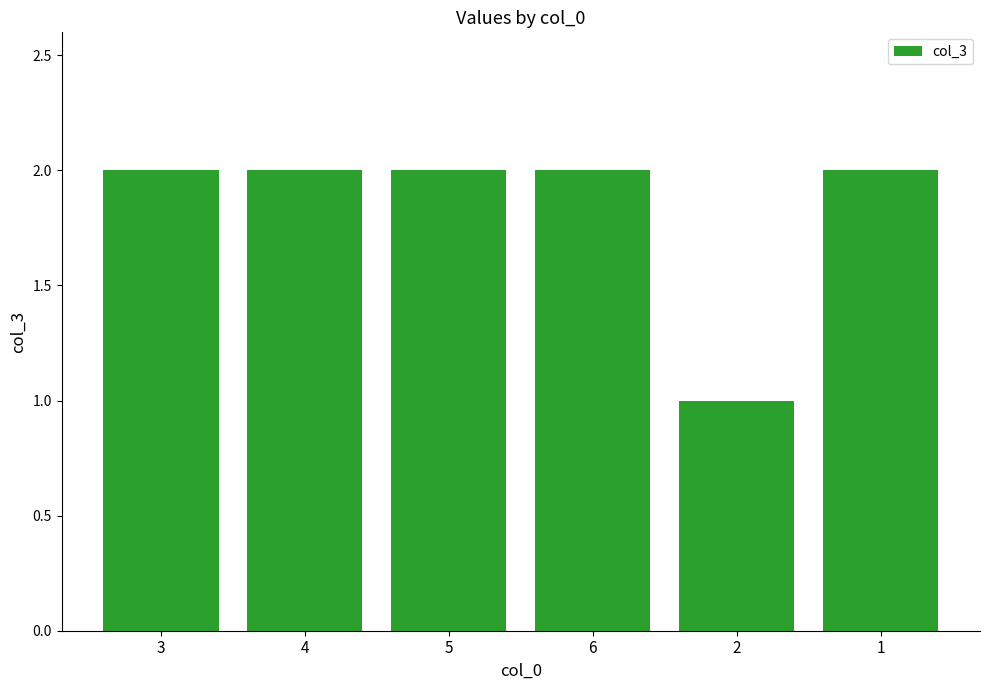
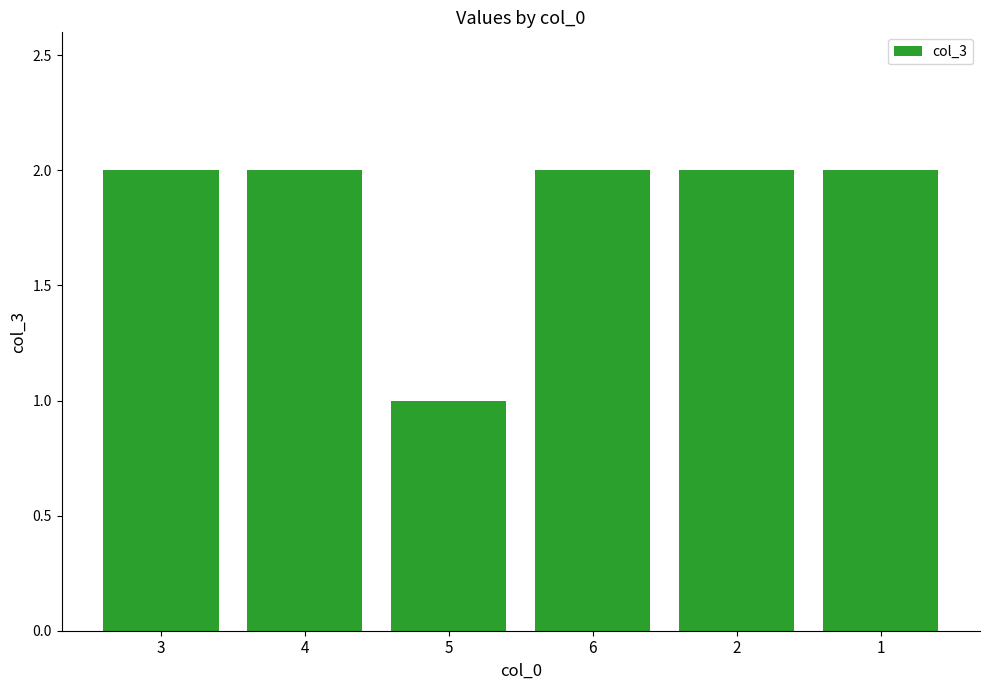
5: 2 -> 1
2: 1 -> 2
